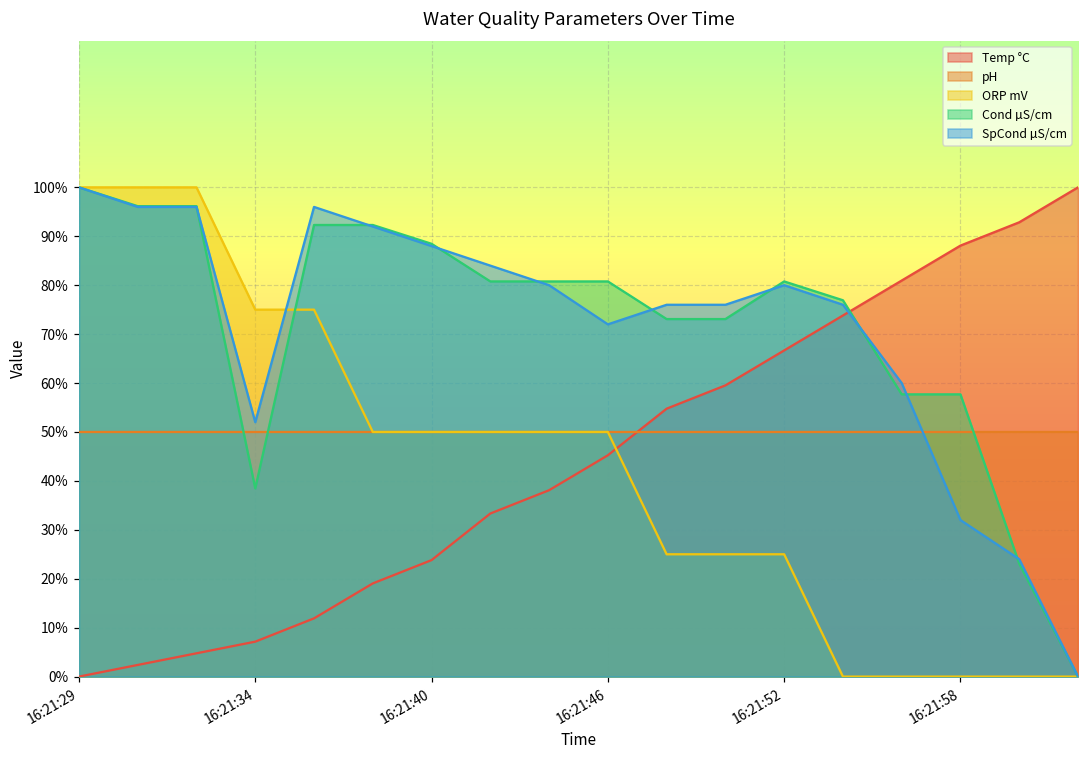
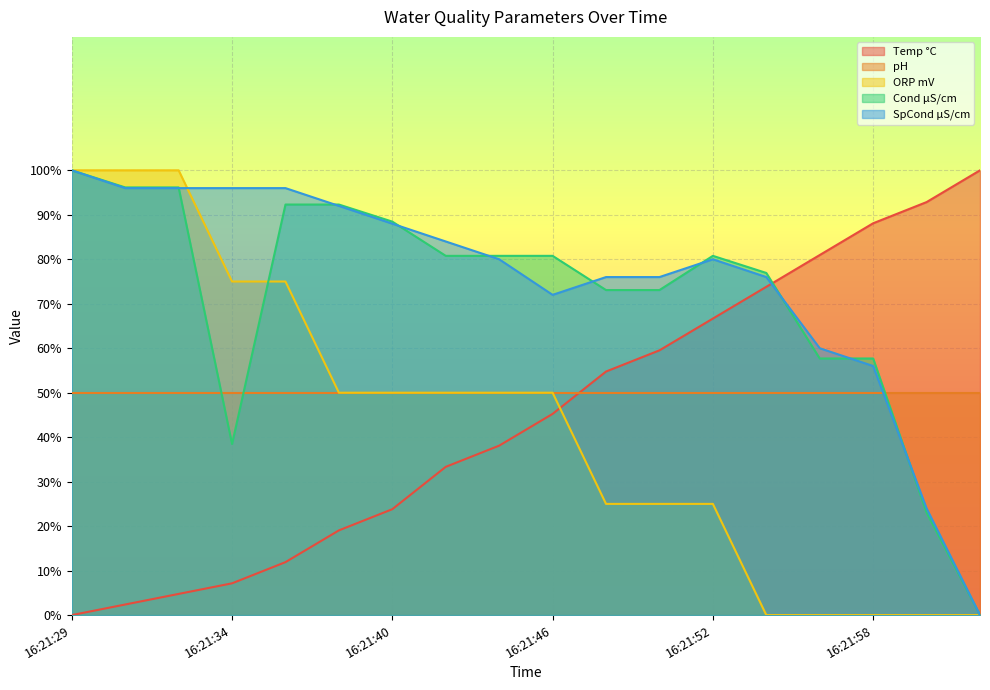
SpCond µS/cm, 16:21:34: 52% -> 96%
SpCond µS/cm, 16:21:58: 32% -> 56%
